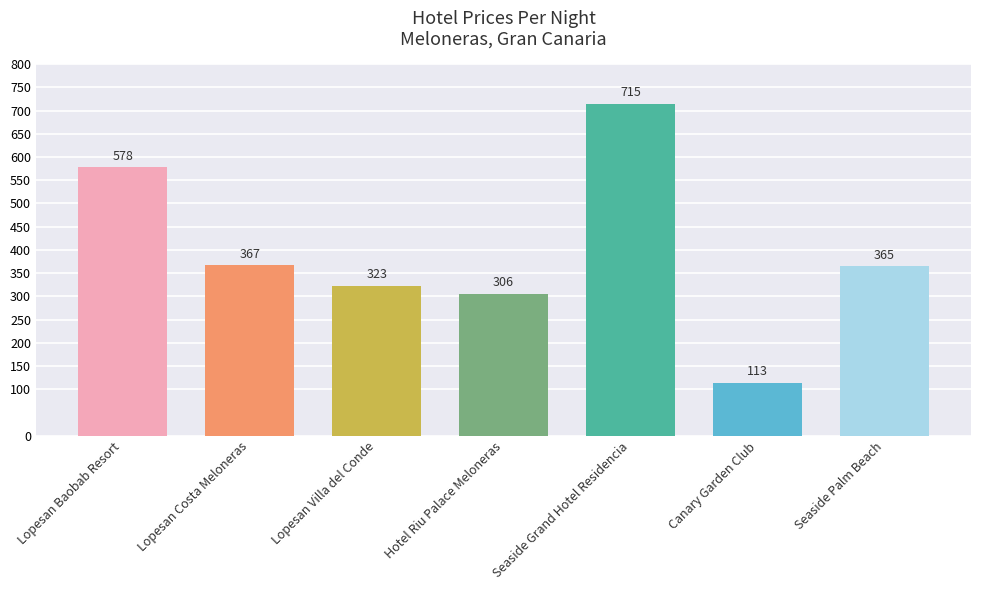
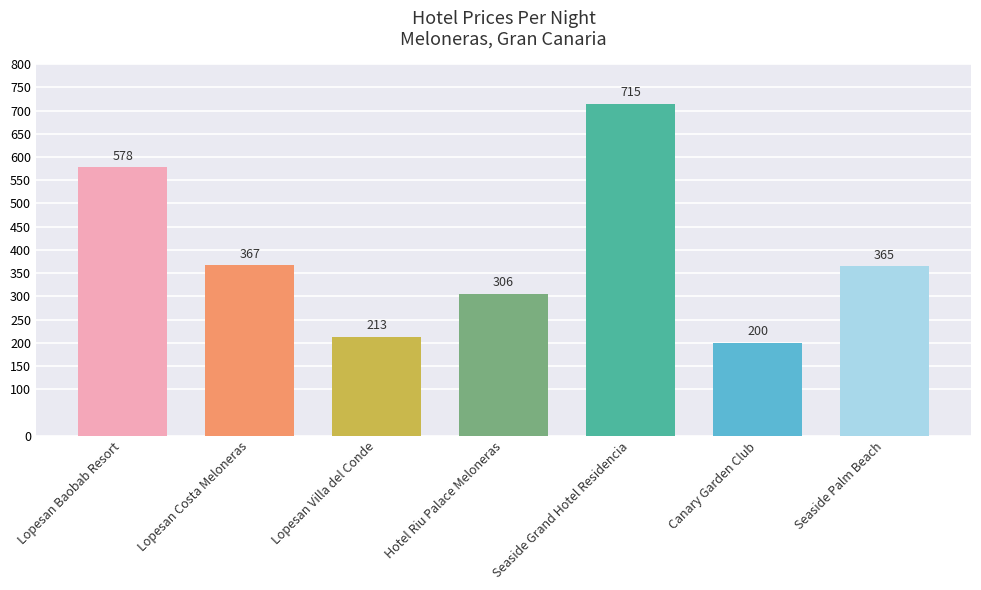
Lopesan Villa del Conde: 323 -> 213
Canary Garden Club: 113 -> 200
